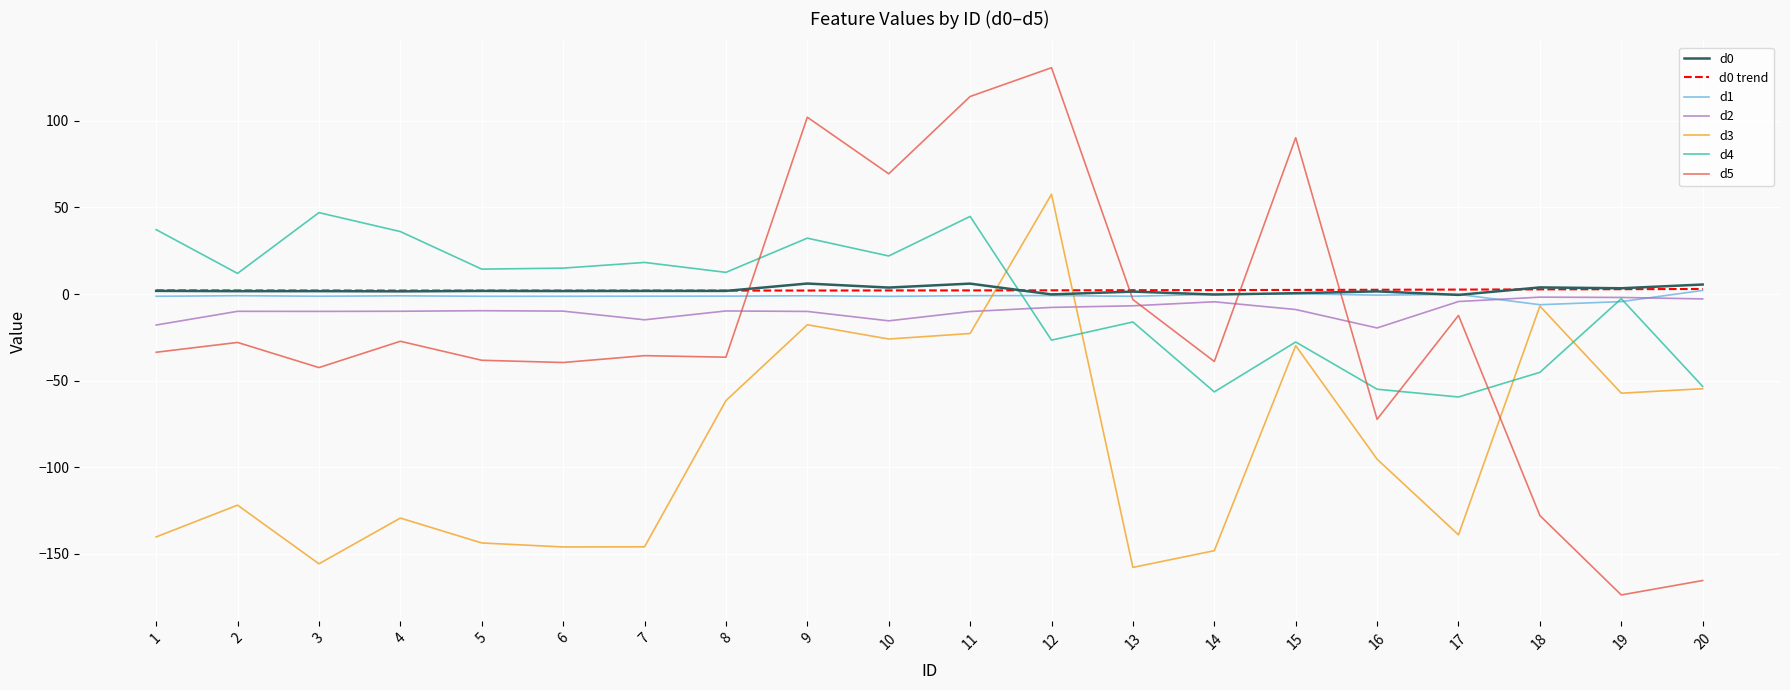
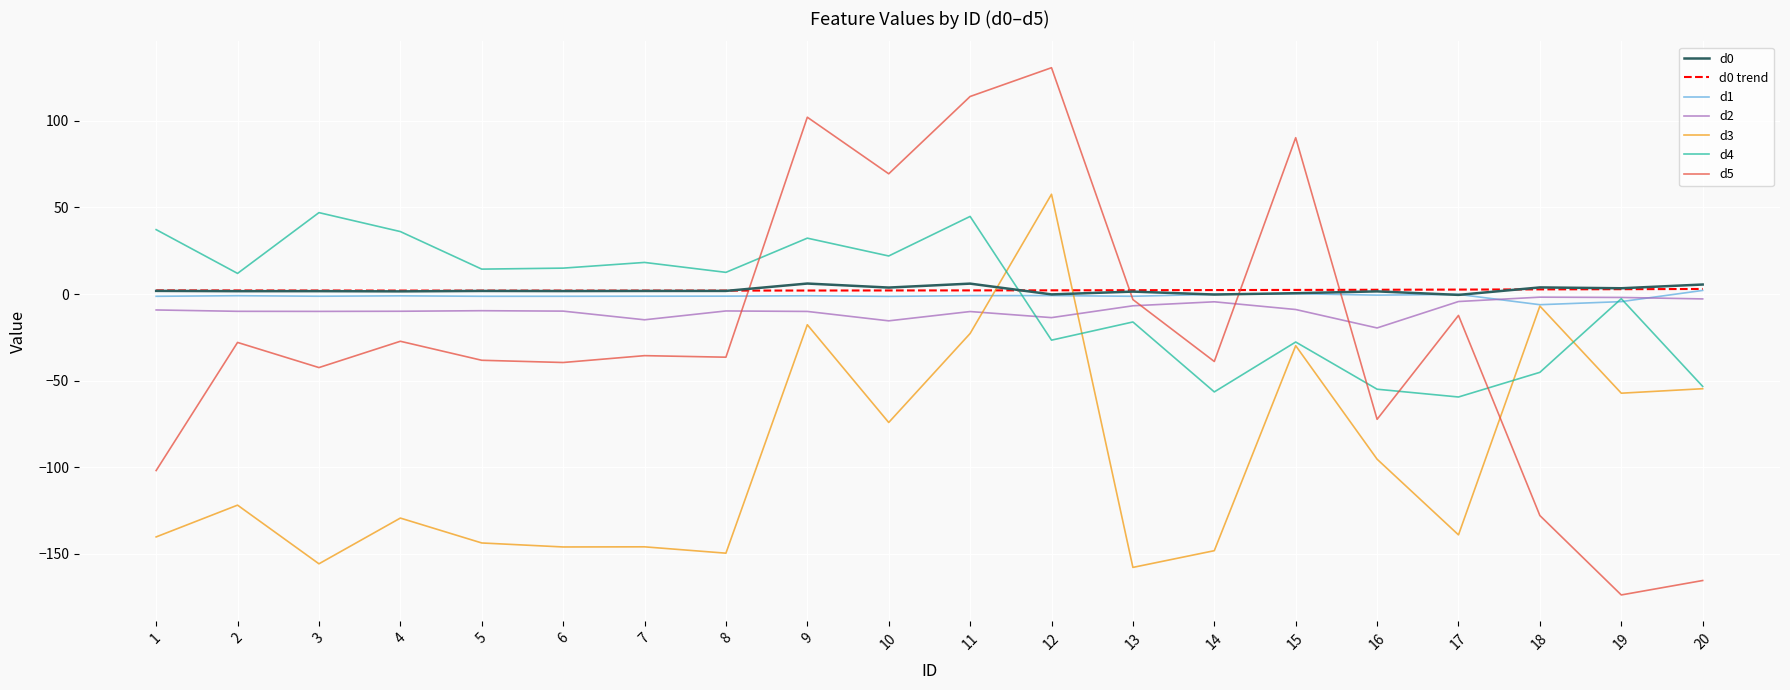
d2, 1: -18 -> -9
d5, 1: -34 -> -102
d3, 8: -62 -> -150
d3, 10: -26 -> -74
d2, 12: -8 -> -14
